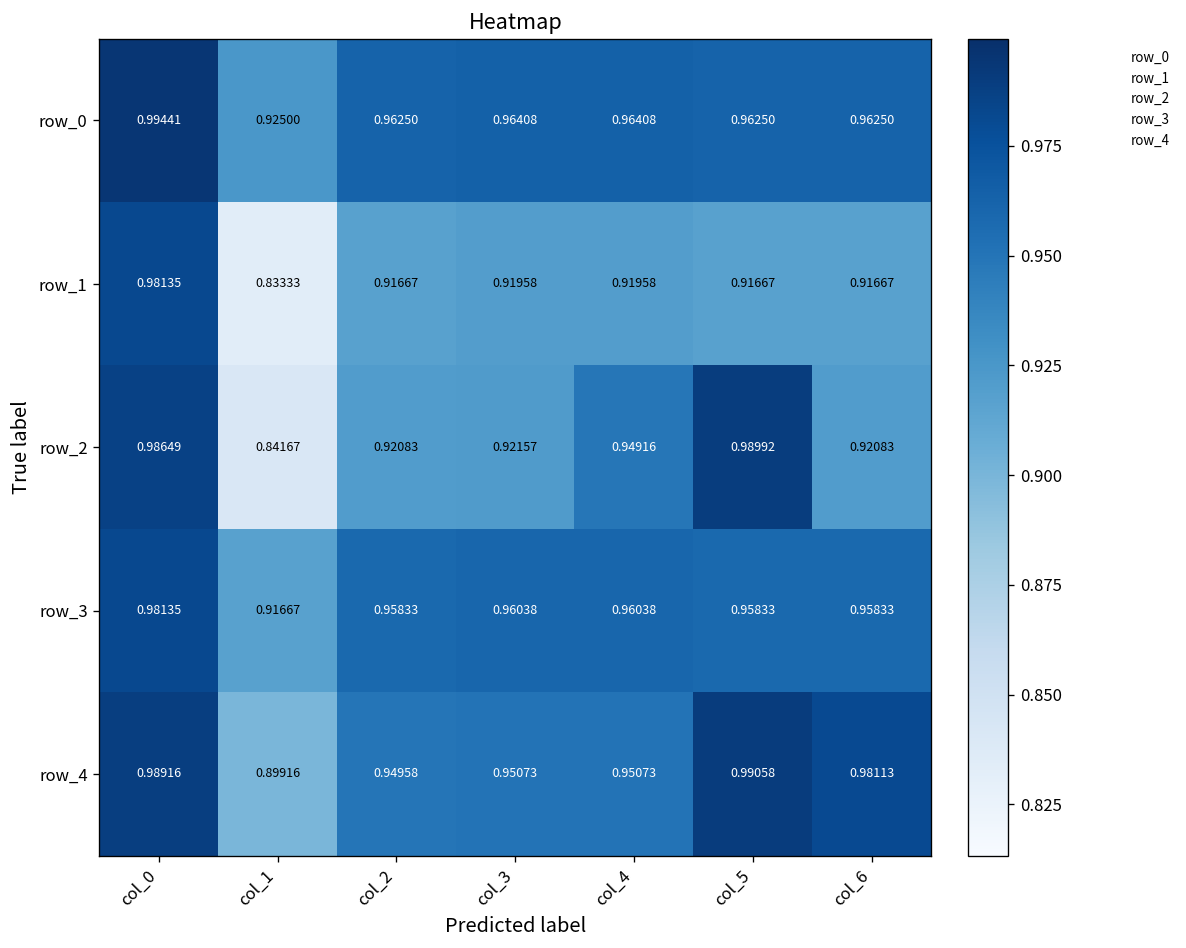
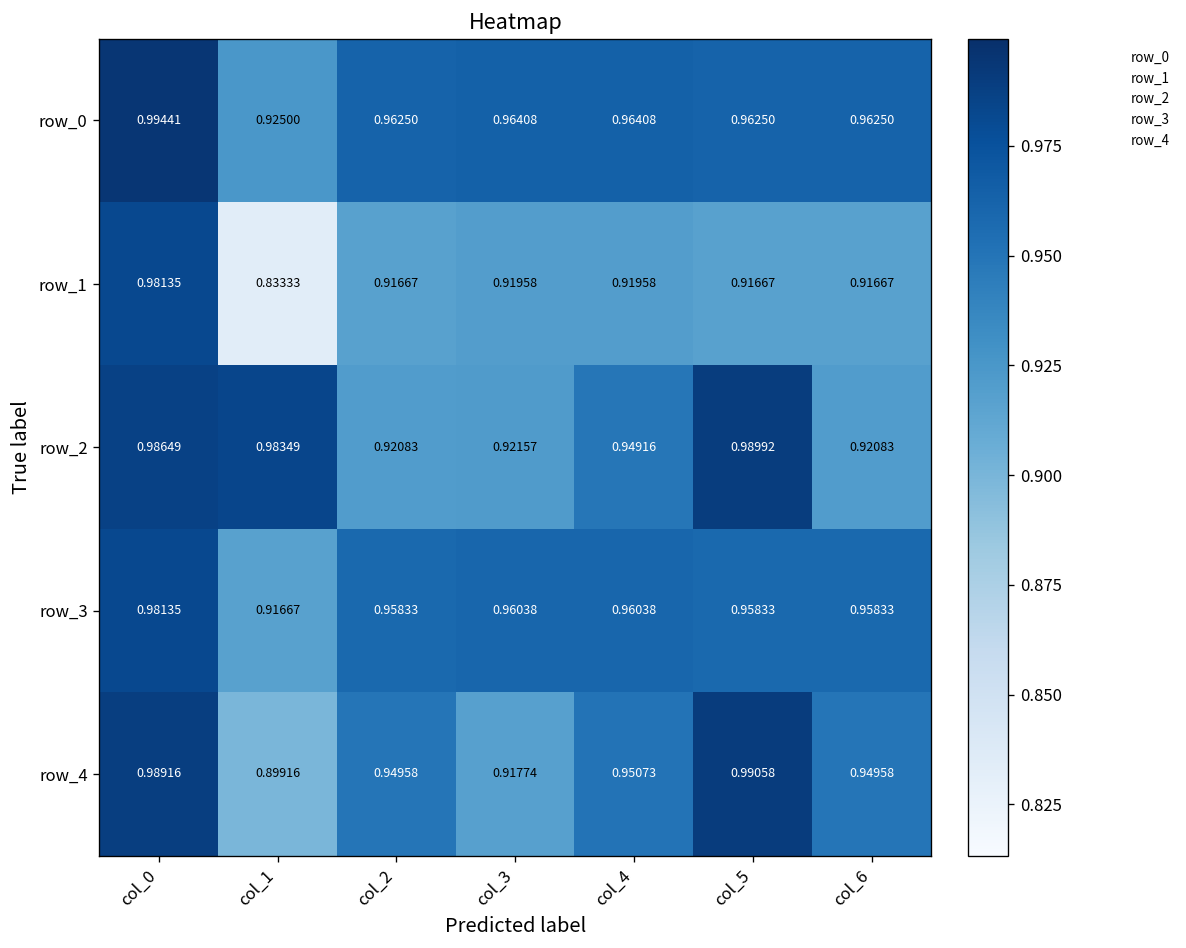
row_2, col_1: 0.84167 -> 0.98349
row_4, col_3: 0.95073 -> 0.91774
row_4, col_6: 0.98113 -> 0.94958
